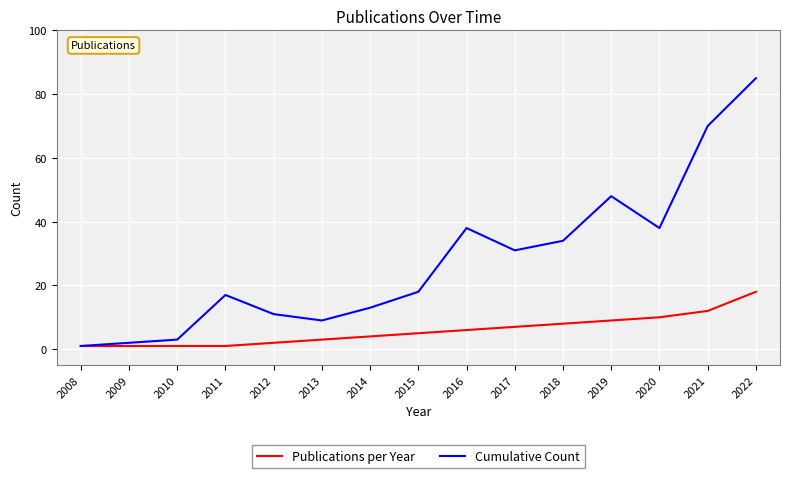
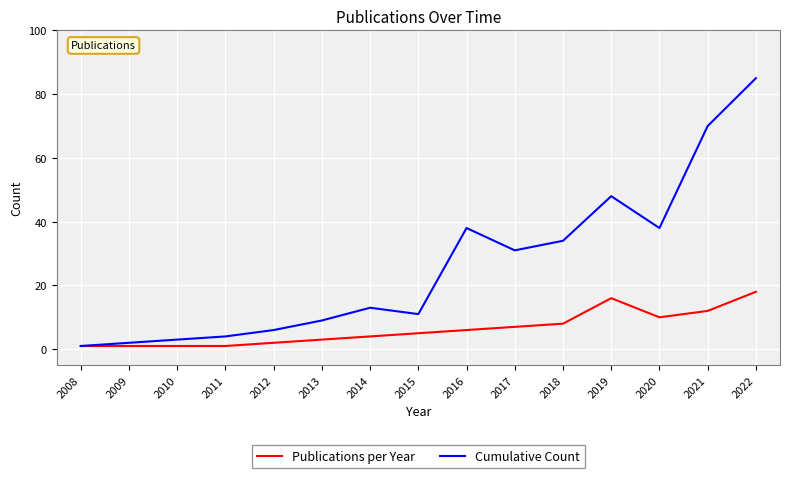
Cumulative Count, 2011: 17 -> 4
Cumulative Count, 2012: 11 -> 6
Cumulative Count, 2015: 18 -> 11
Publications per Year, 2019: 9 -> 16
